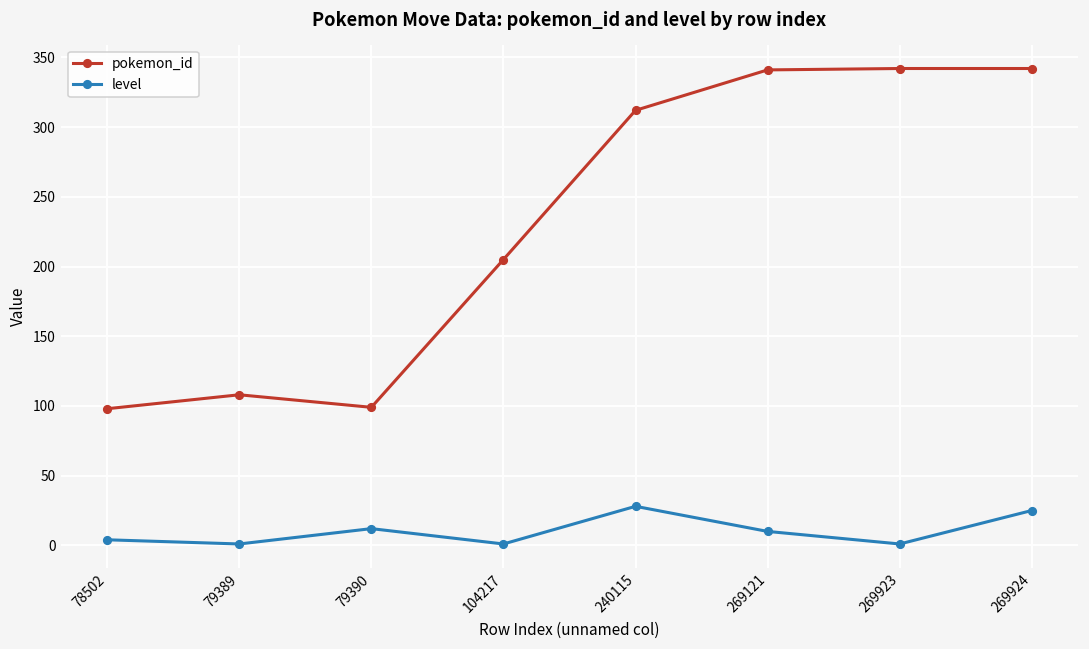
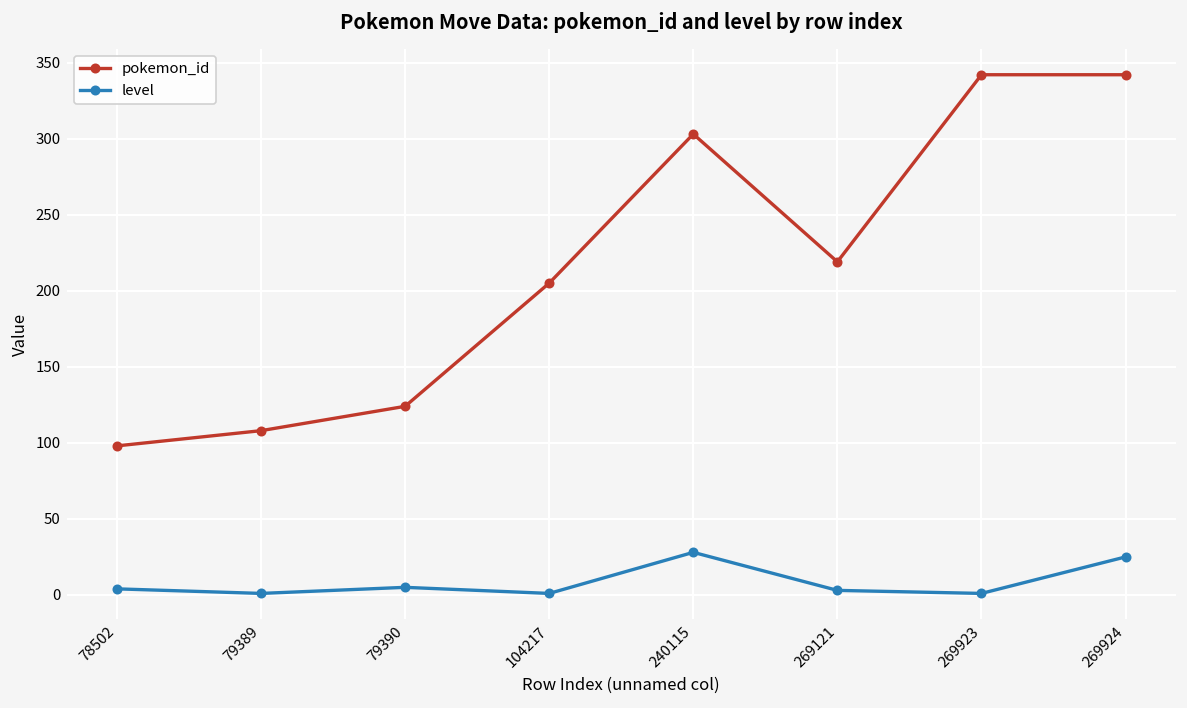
pokemon_id, 79390: 99 -> 124
level, 79390: 12 -> 5
pokemon_id, 240115: 312 -> 303
pokemon_id, 269121: 341 -> 219
level, 269121: 10 -> 3
